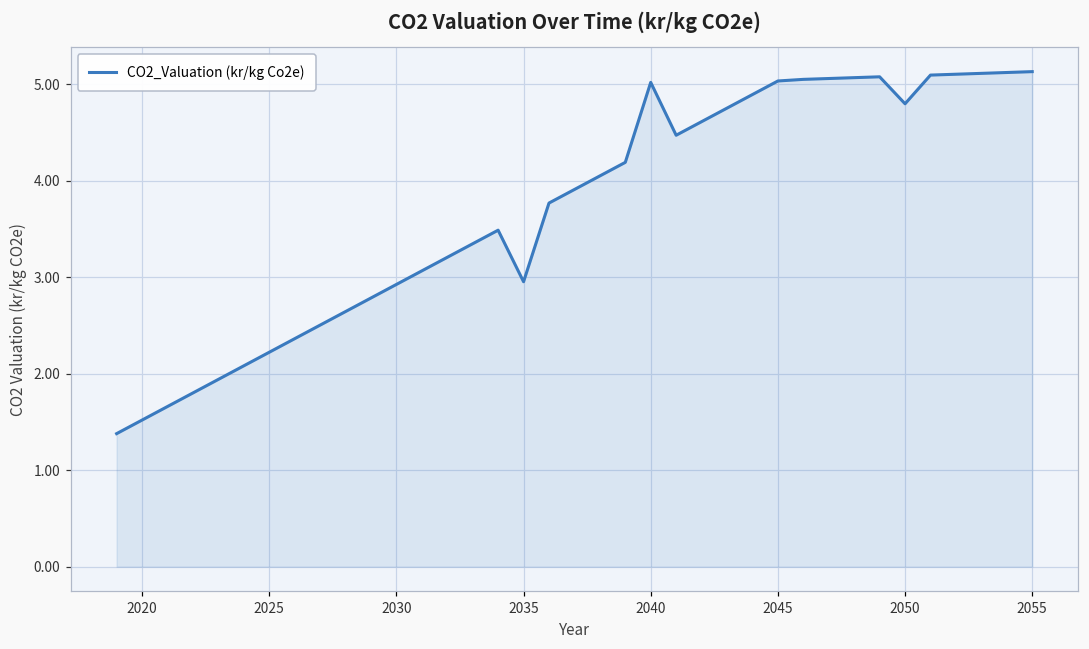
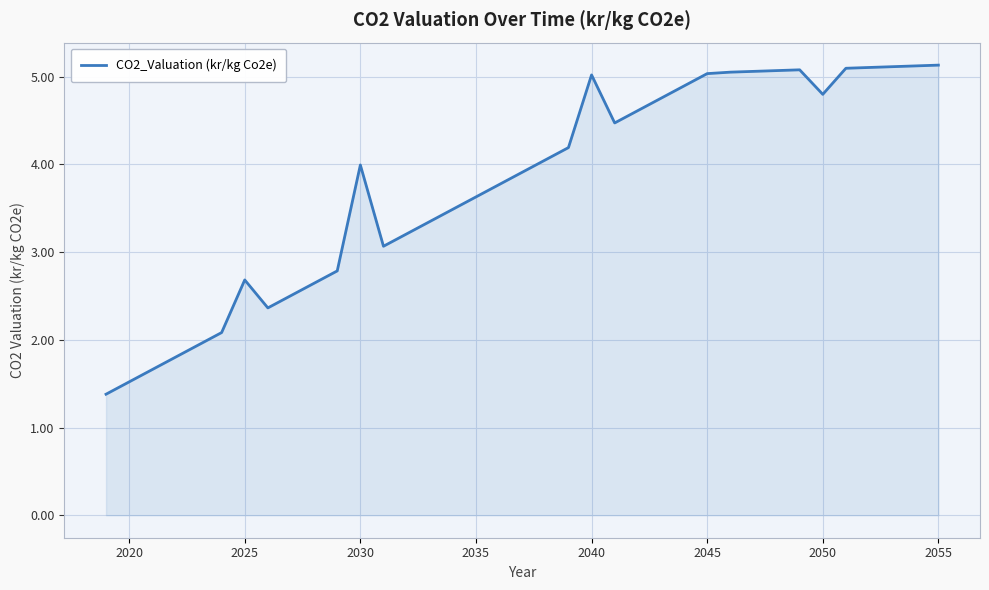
2025: 2.2 -> 2.7
2030: 2.9 -> 4.0
2035: 3.0 -> 3.6
